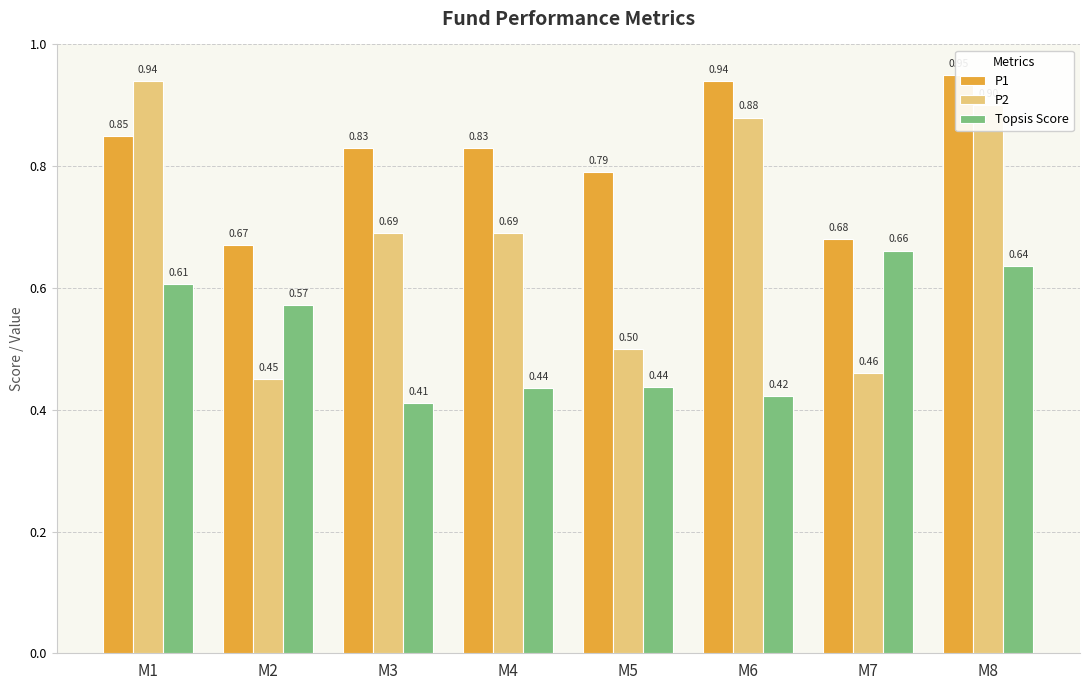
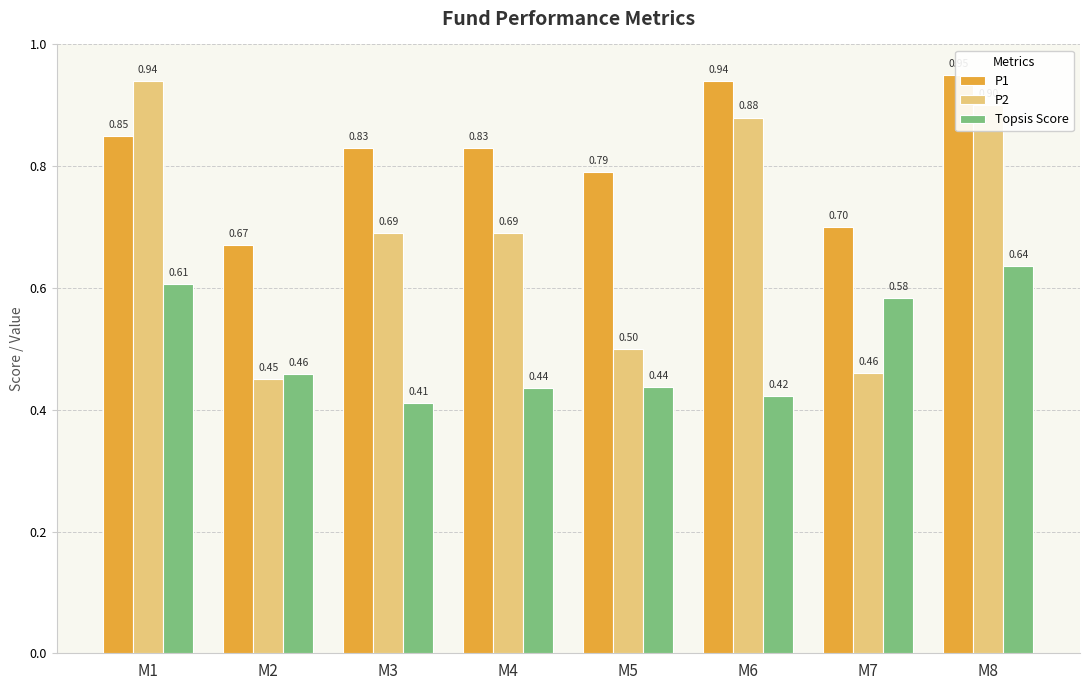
Topsis Score, M2: 0.57 -> 0.46
P1, M7: 0.68 -> 0.70
Topsis Score, M7: 0.66 -> 0.58
